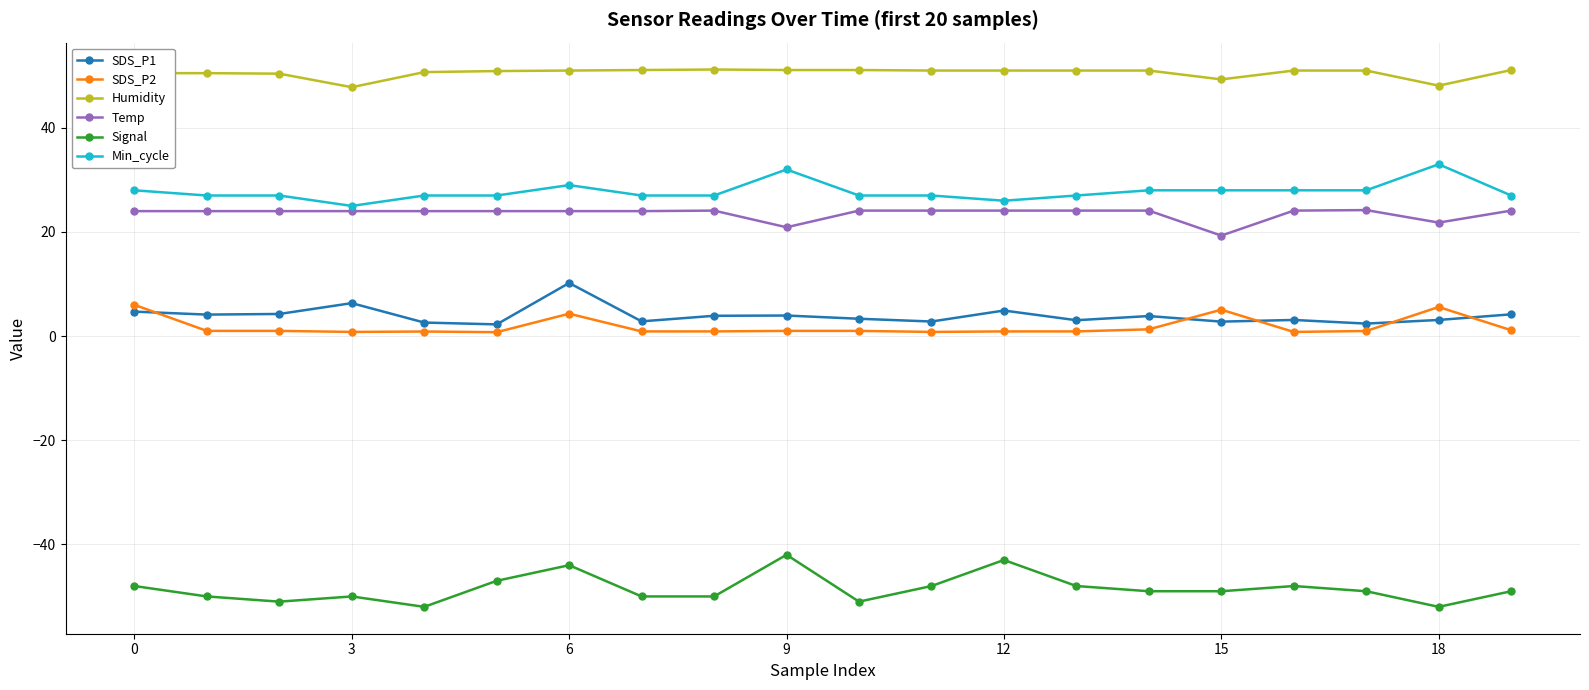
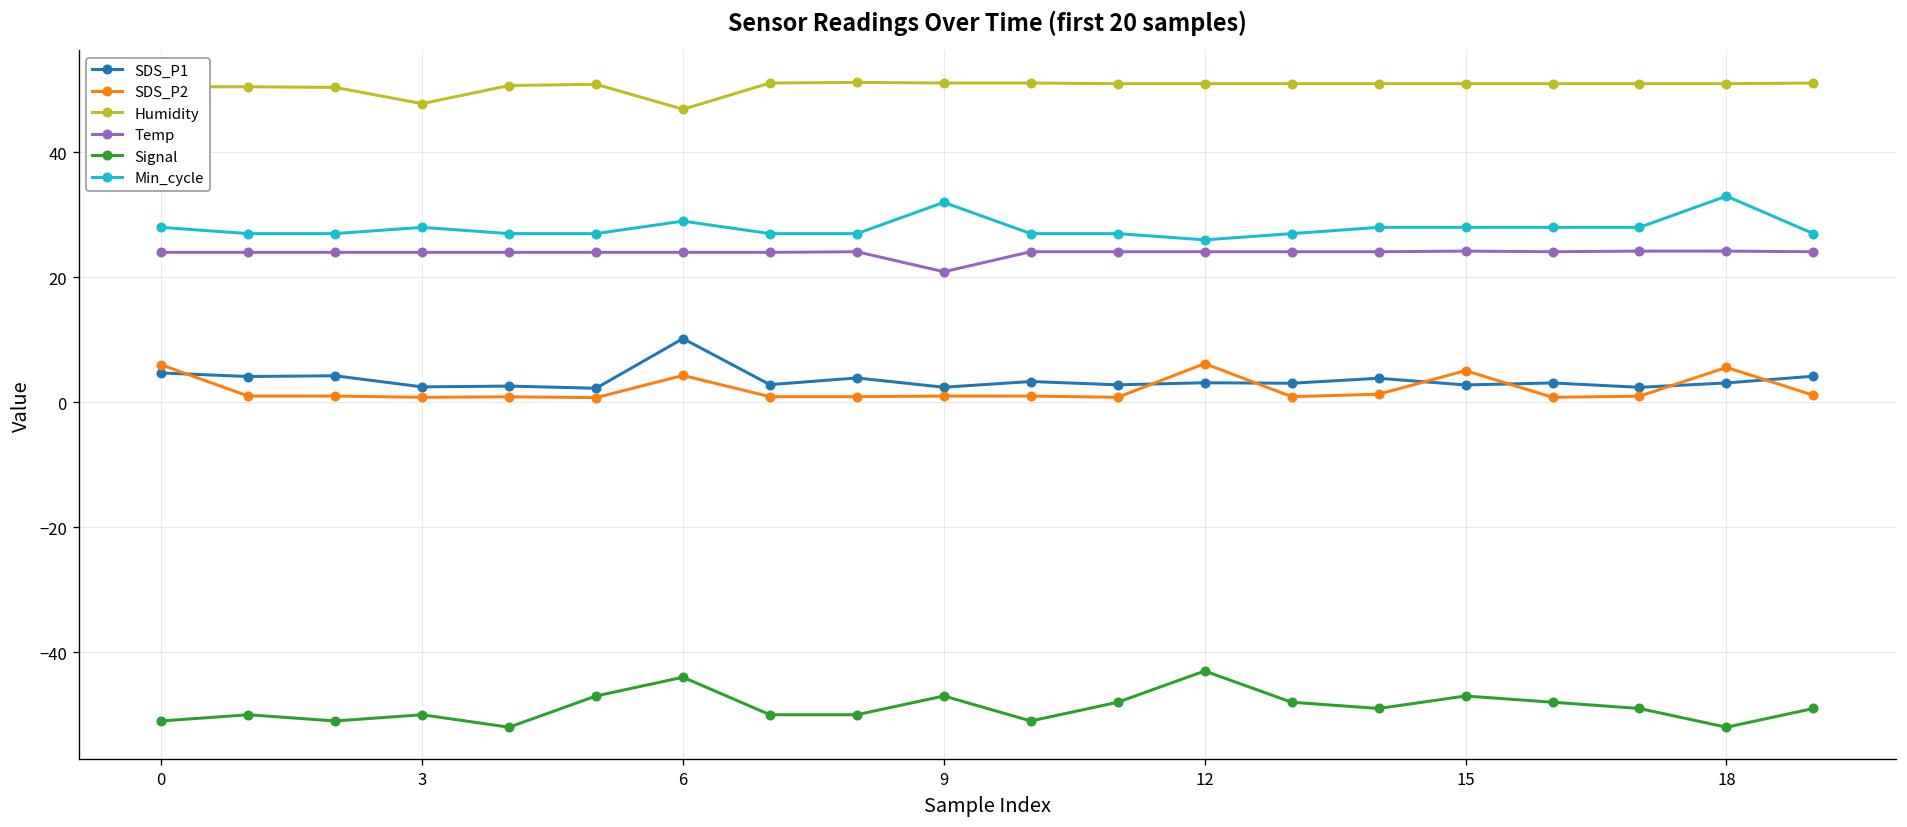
Signal, 0: -48 -> -51
SDS_P1, 3: 6 -> 2
Min_cycle, 3: 25 -> 28
Humidity, 6: 51 -> 47
SDS_P1, 9: 4 -> 2
Signal, 9: -42 -> -47
SDS_P1, 12: 5 -> 3
SDS_P2, 12: 1 -> 6
Humidity, 15: 49 -> 51
Temp, 15: 19 -> 24
Signal, 15: -49 -> -47
Humidity, 18: 48 -> 51
Temp, 18: 22 -> 24
